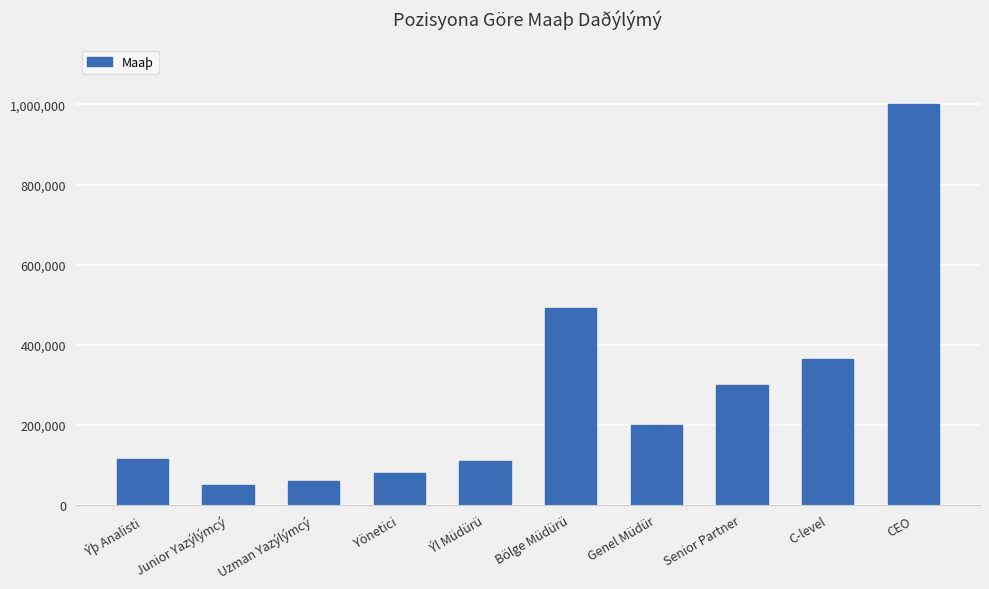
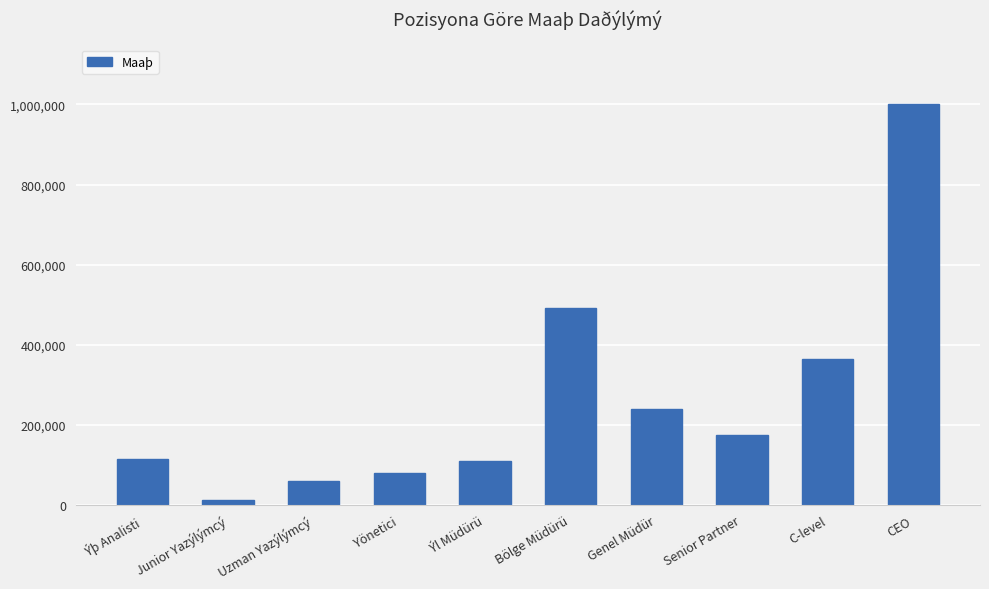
Junior Yazýlýmcý: 50,000 -> 10,000
Genel Müdür: 200,000 -> 240,000
Senior Partner: 300,000 -> 170,000
